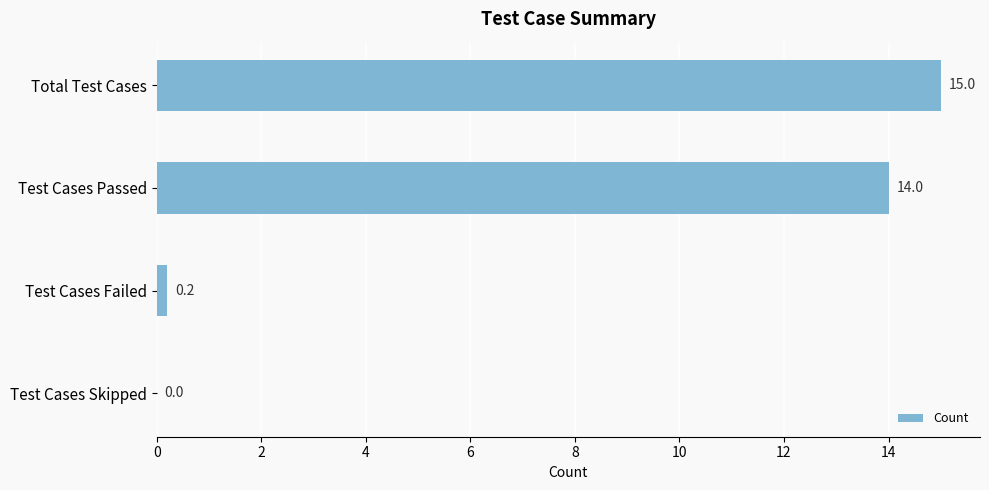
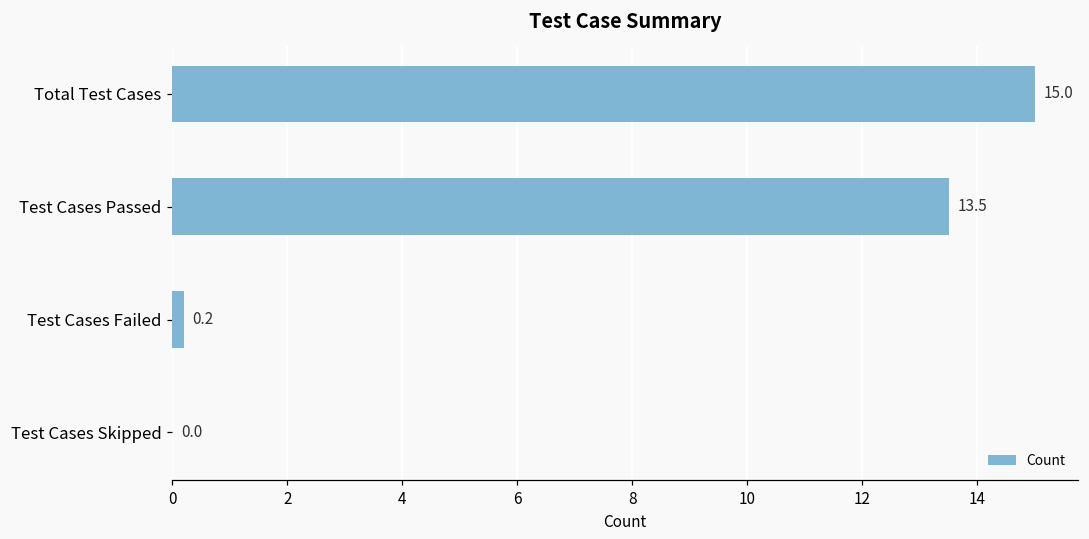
Test Cases Passed: 14.0 -> 13.5
